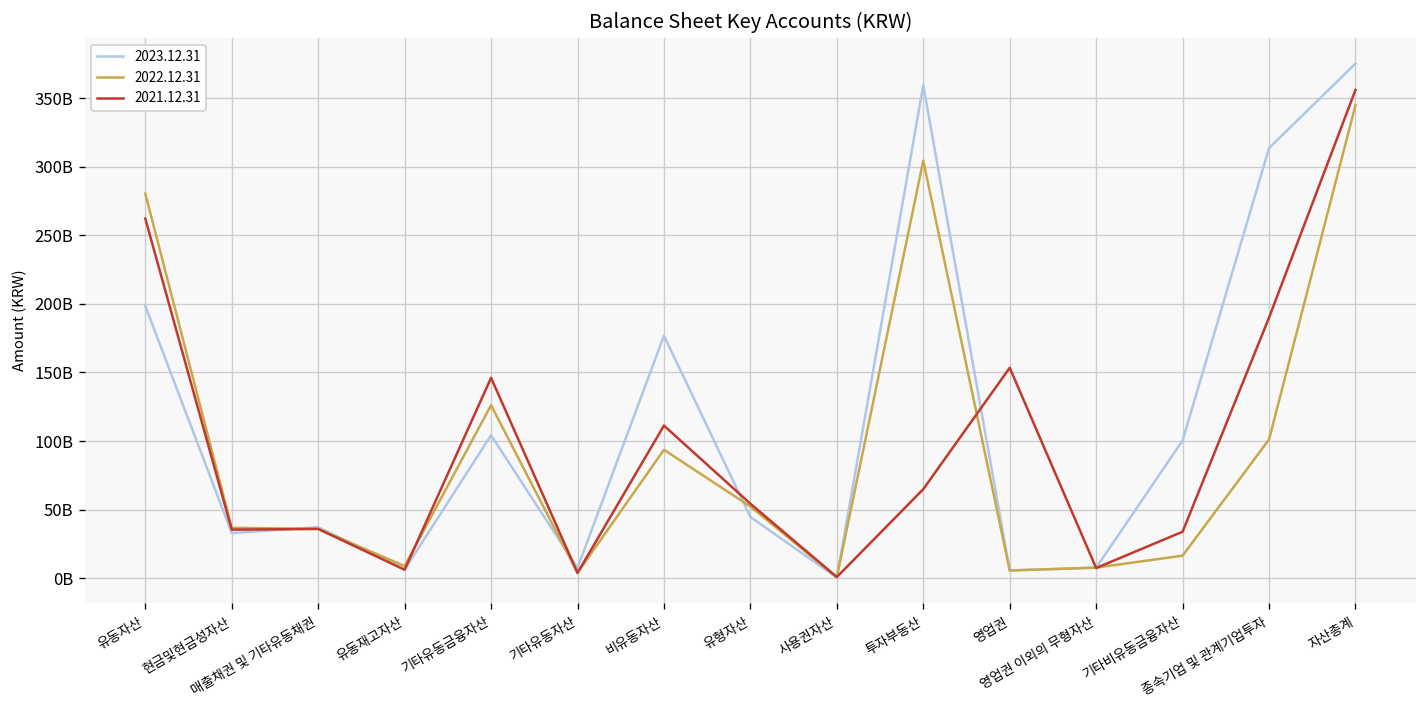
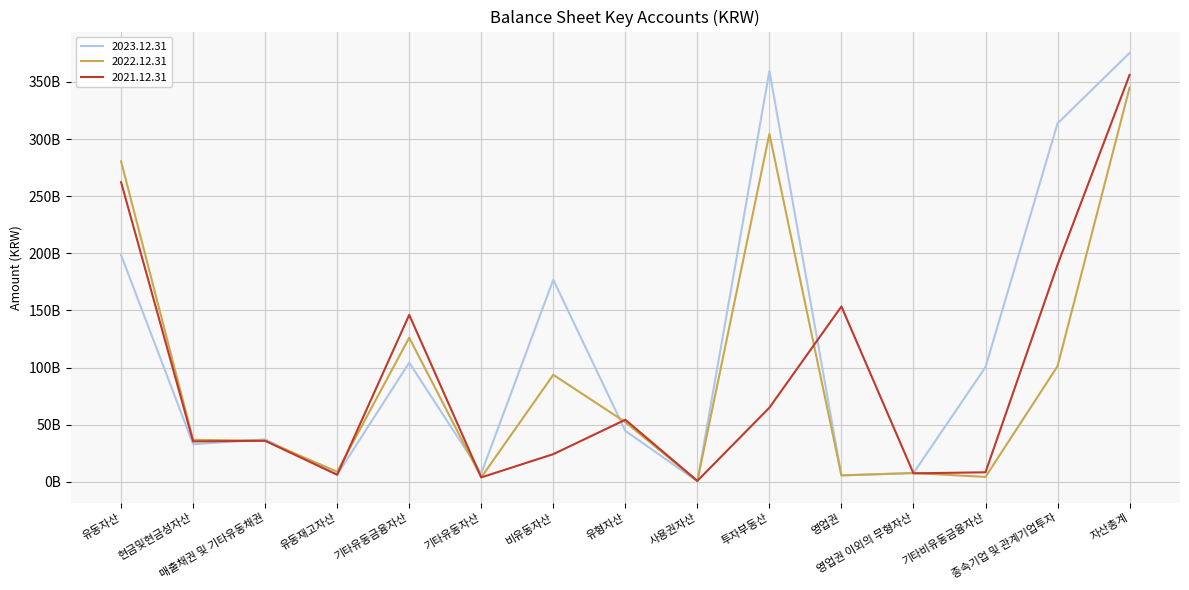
2021.12.31, 비유동자산: 111000000000 -> 24000000000
2022.12.31, 기타비유동금융자산: 16000000000 -> 4000000000
2021.12.31, 기타비유동금융자산: 34000000000 -> 8000000000
